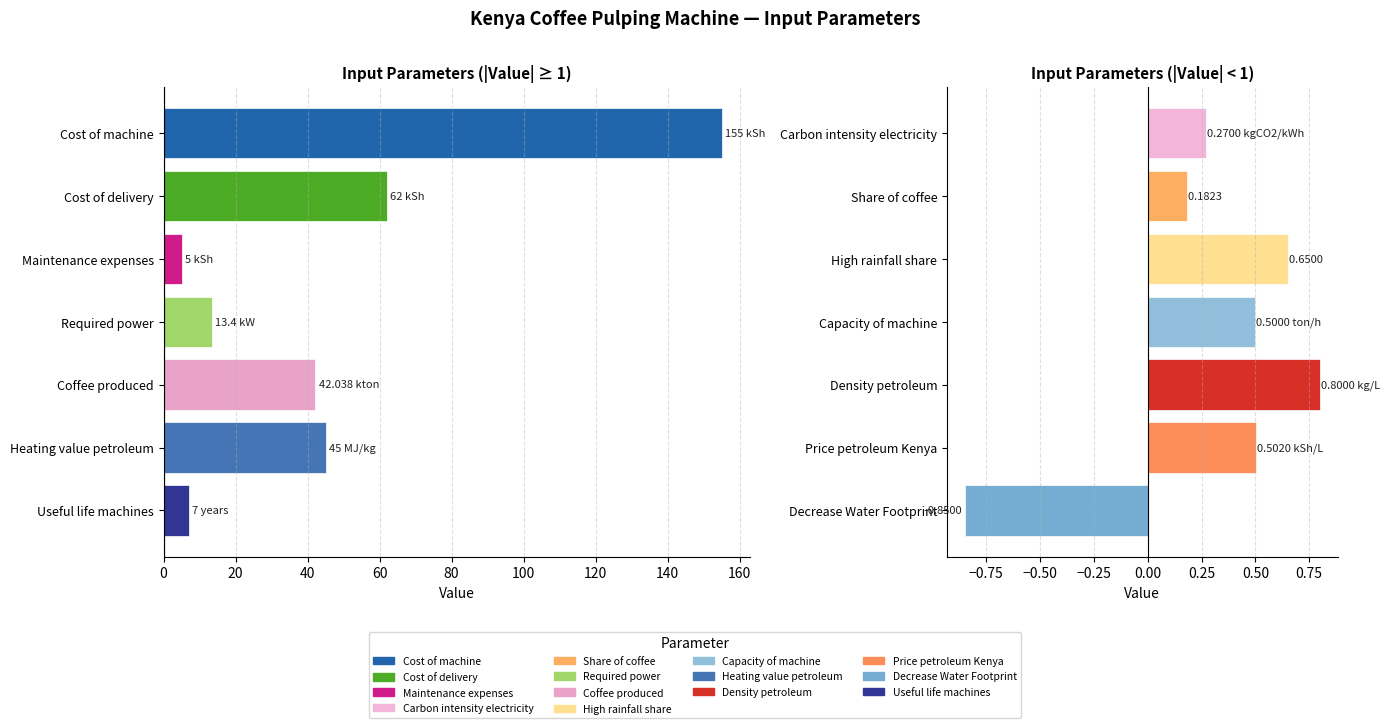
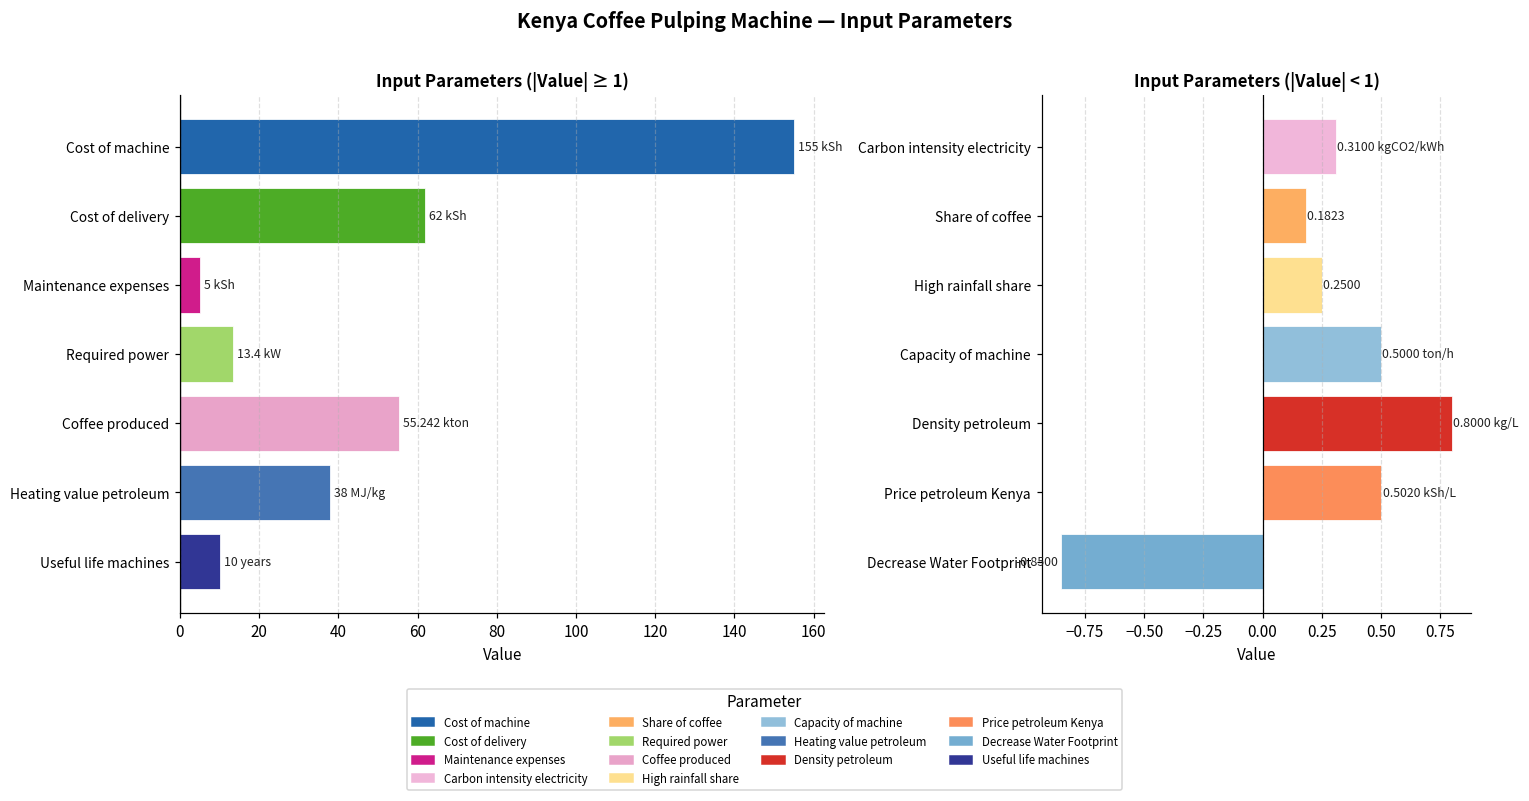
Input Parameters (|Value| ≥ 1), Coffee produced: 42.038 -> 55.242
Input Parameters (|Value| ≥ 1), Heating value petroleum: 45 -> 38
Input Parameters (|Value| ≥ 1), Useful life machines: 7 -> 10
Input Parameters (|Value| < 1), Carbon intensity electricity: 0.2700 -> 0.3100
Input Parameters (|Value| < 1), High rainfall share: 0.6500 -> 0.2500
